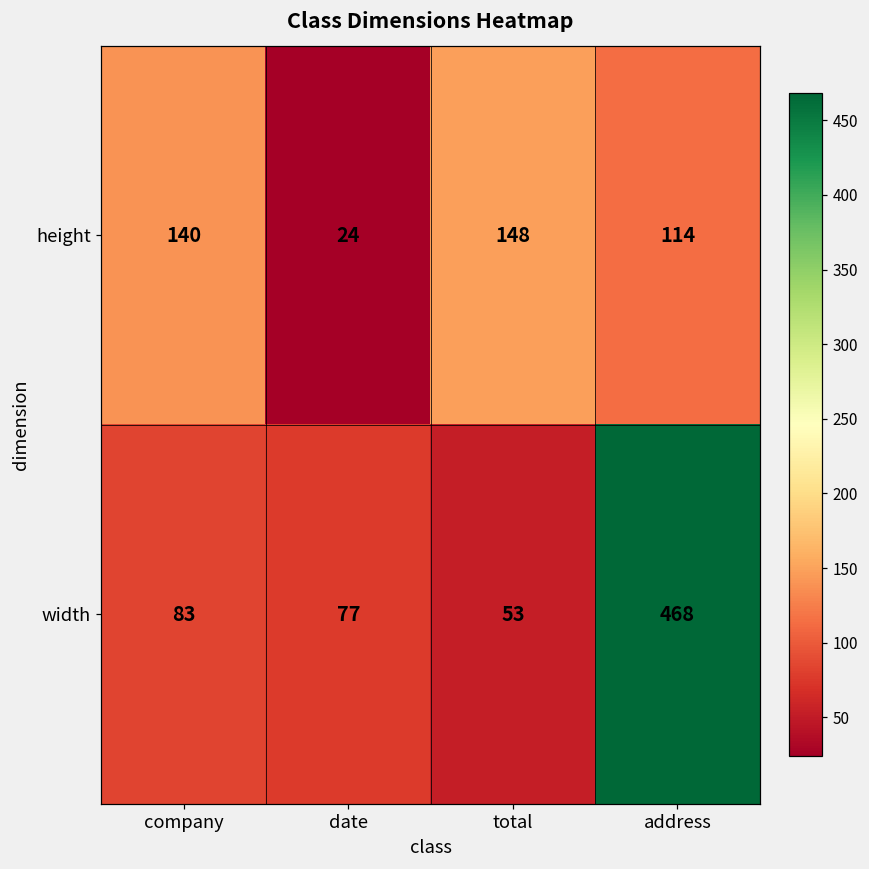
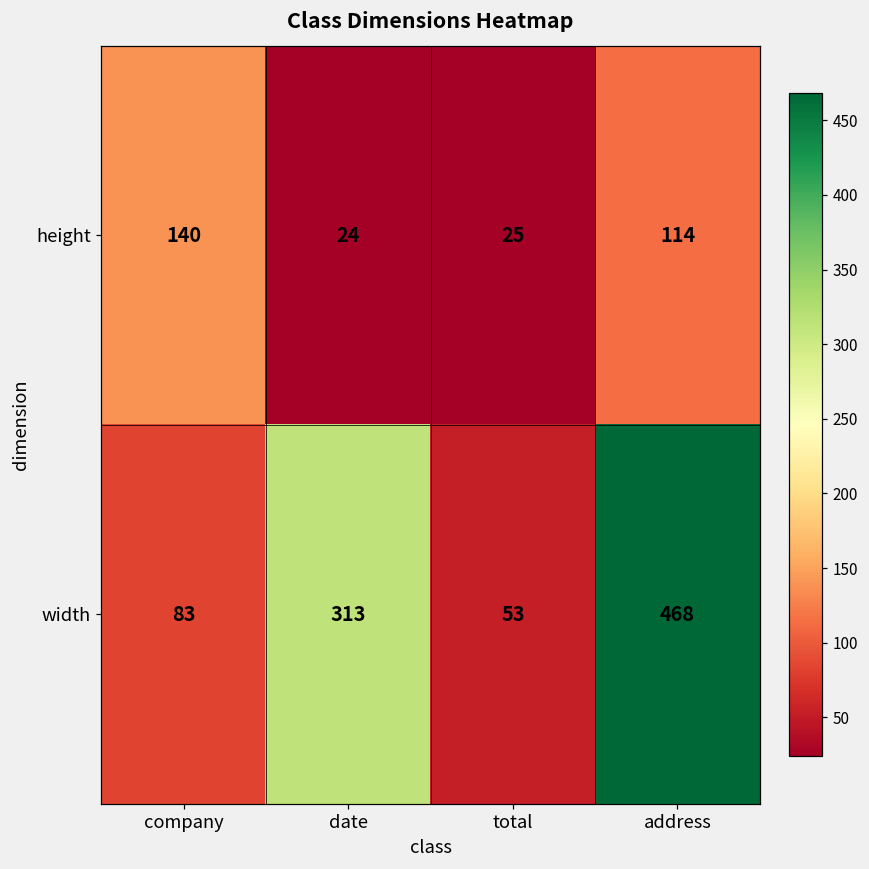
height, total: 148 -> 25
width, date: 77 -> 313
